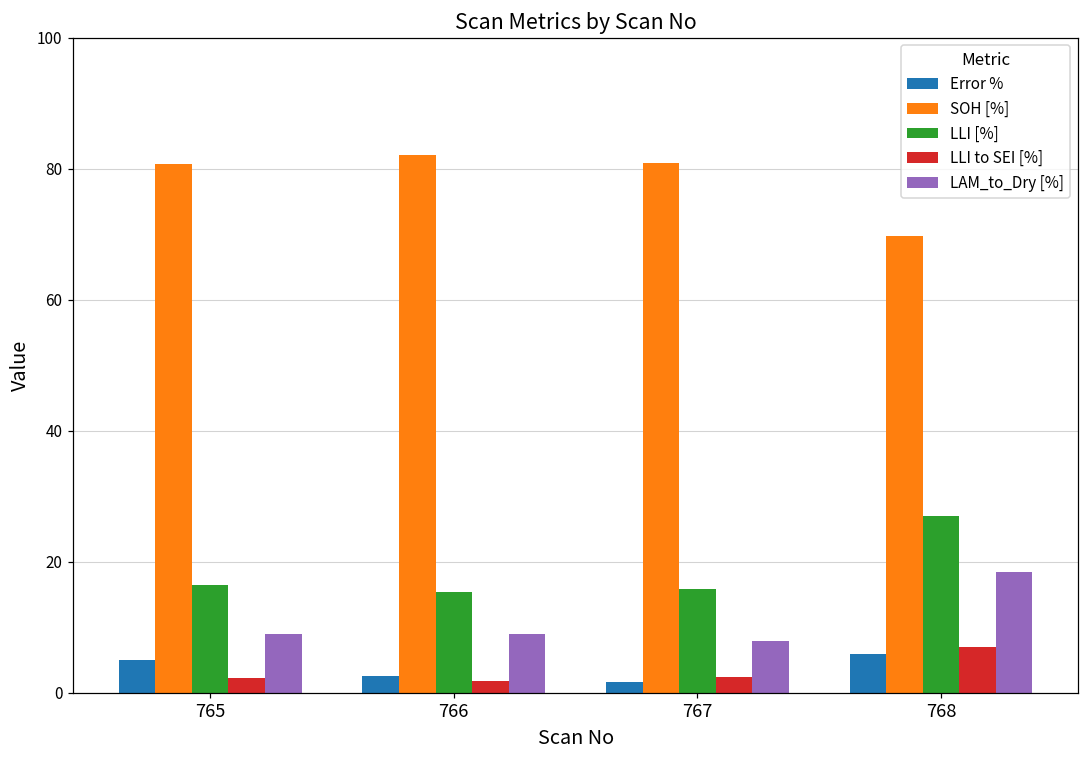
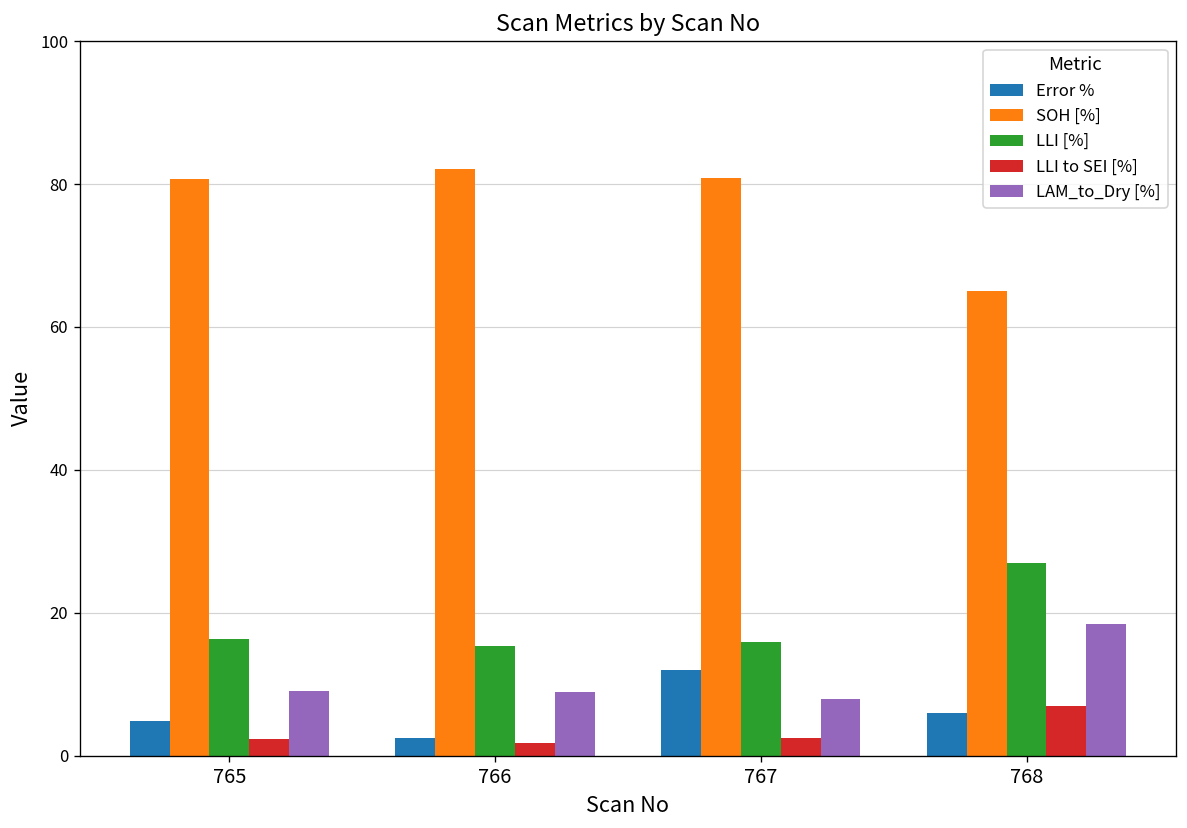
Error %, 767: 2 -> 12
SOH [%], 768: 70 -> 65
